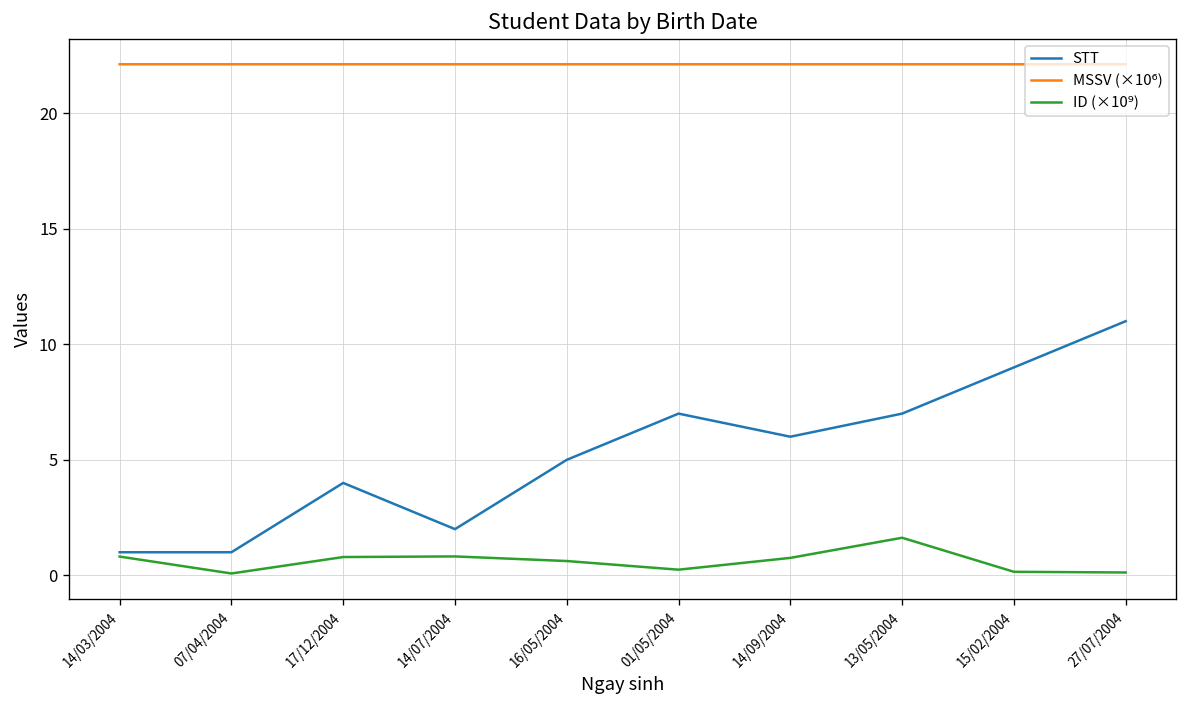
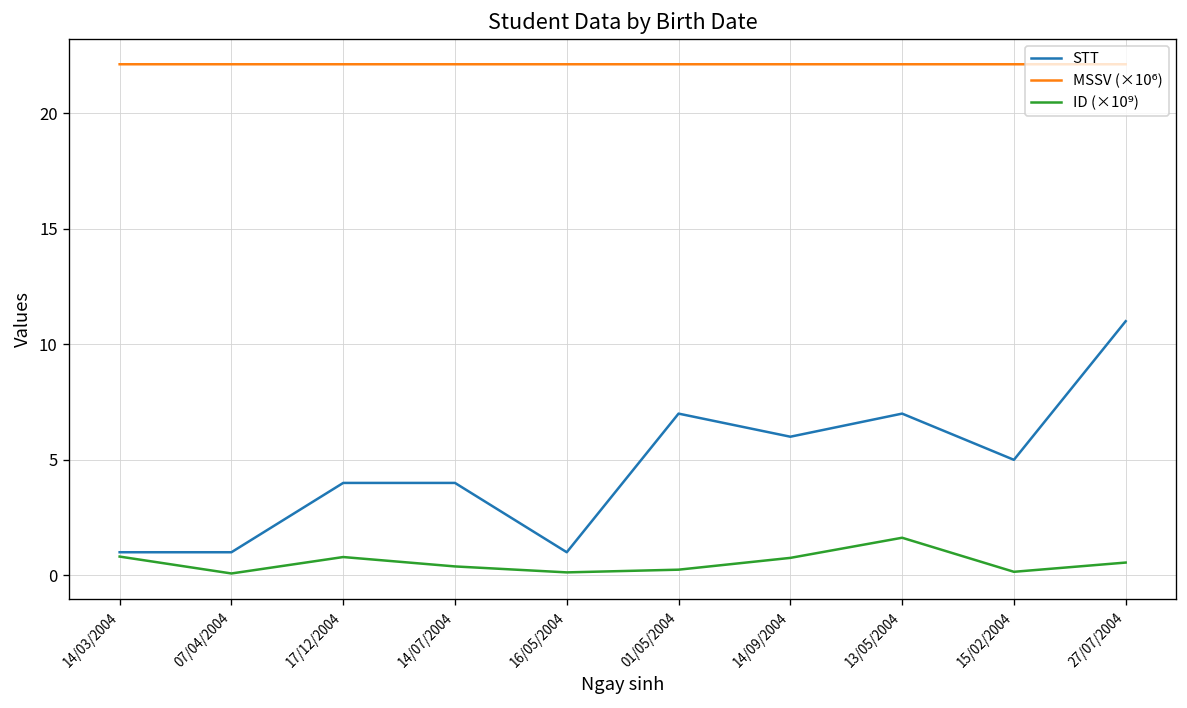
STT, 14/07/2004: 2 -> 4
ID (×10⁹), 14/07/2004: 0.8 -> 0.4
STT, 16/05/2004: 5 -> 1
ID (×10⁹), 16/05/2004: 0.6 -> 0.1
STT, 15/02/2004: 9 -> 5
ID (×10⁹), 27/07/2004: 0.1 -> 0.6
